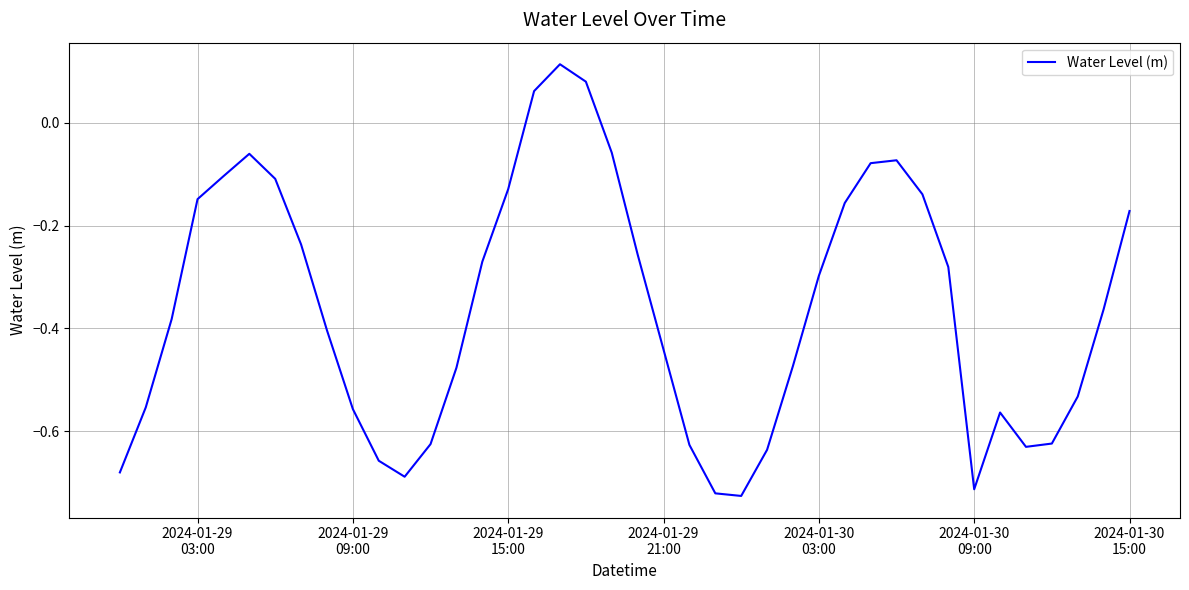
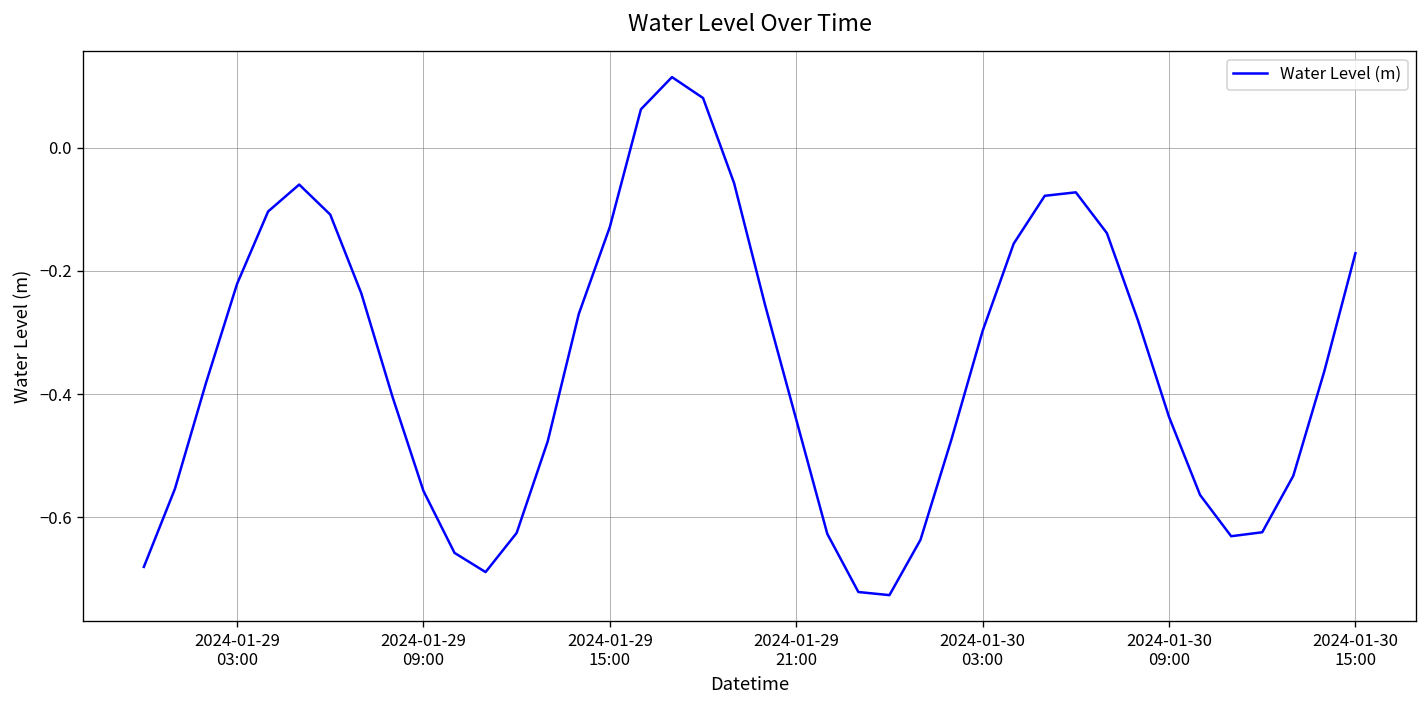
2024-01-29 03:00: -0.15 -> -0.22
2024-01-30 09:00: -0.71 -> -0.44
